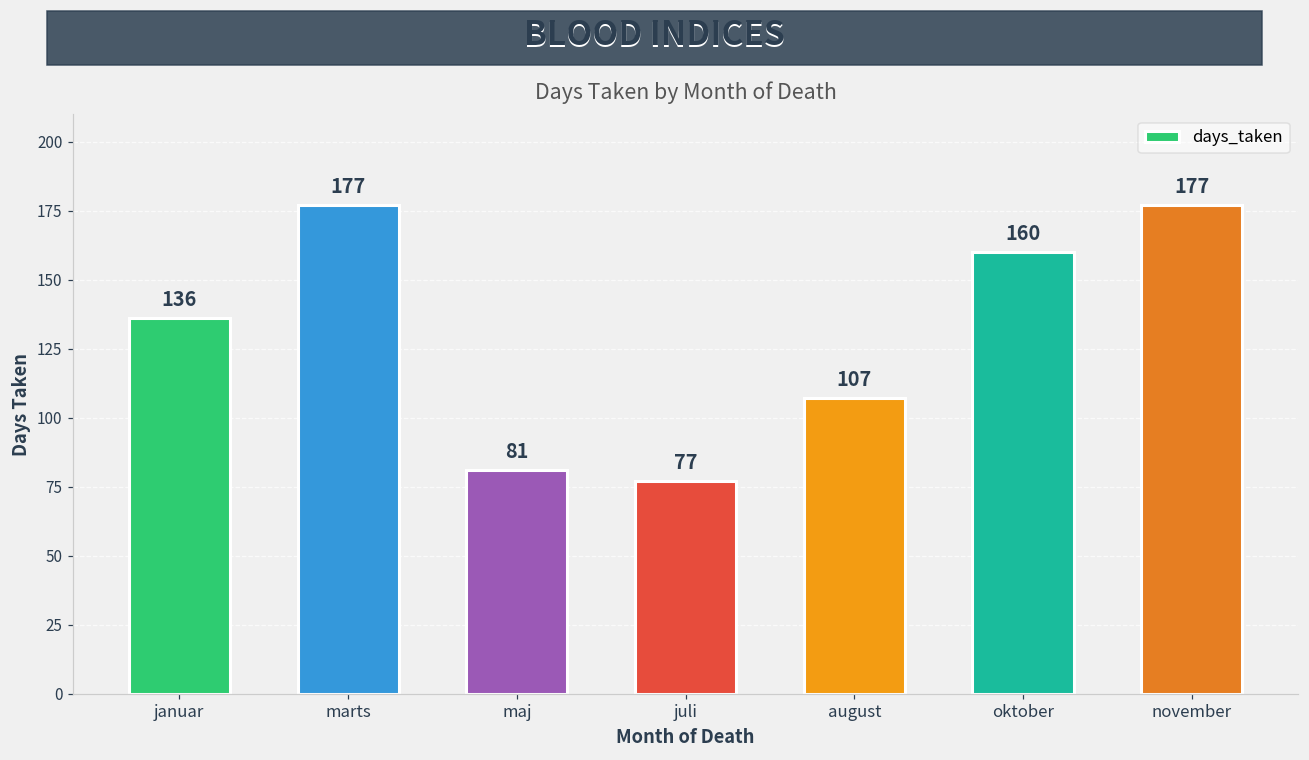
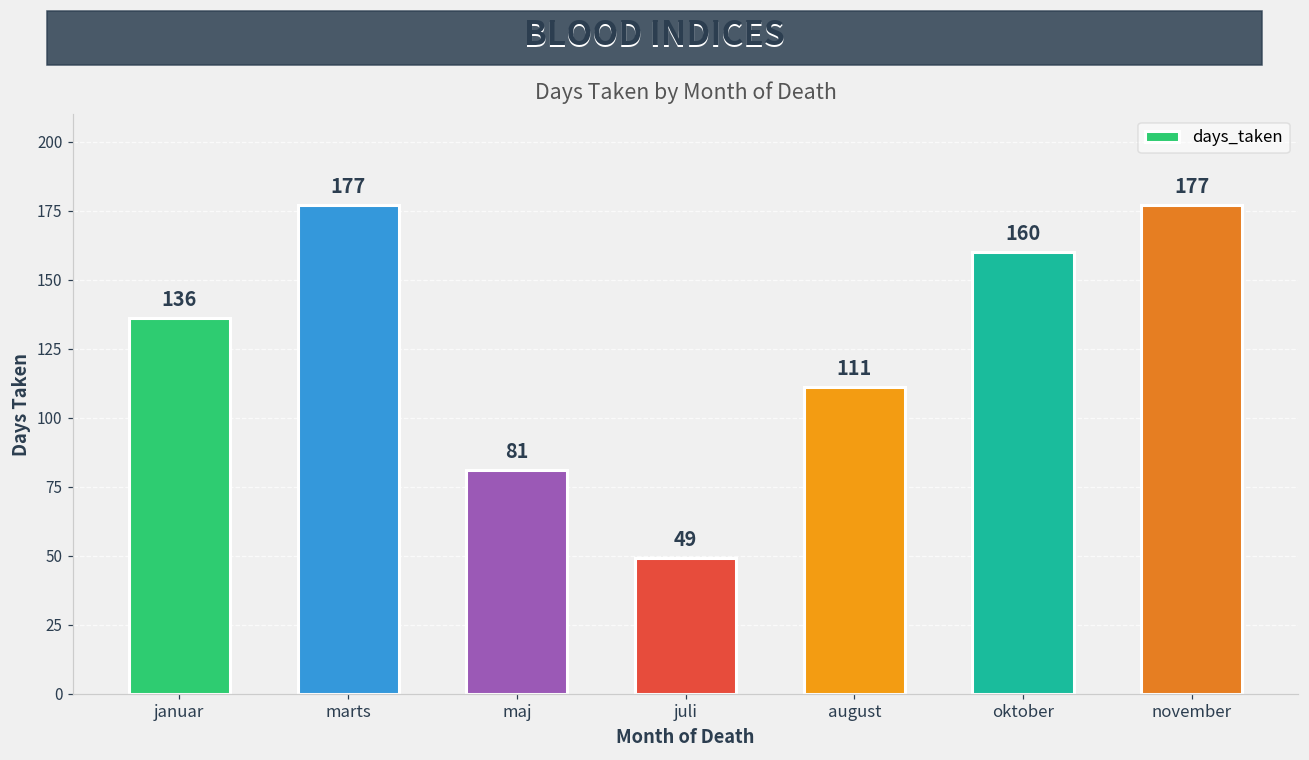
juli: 77 -> 49
august: 107 -> 111
